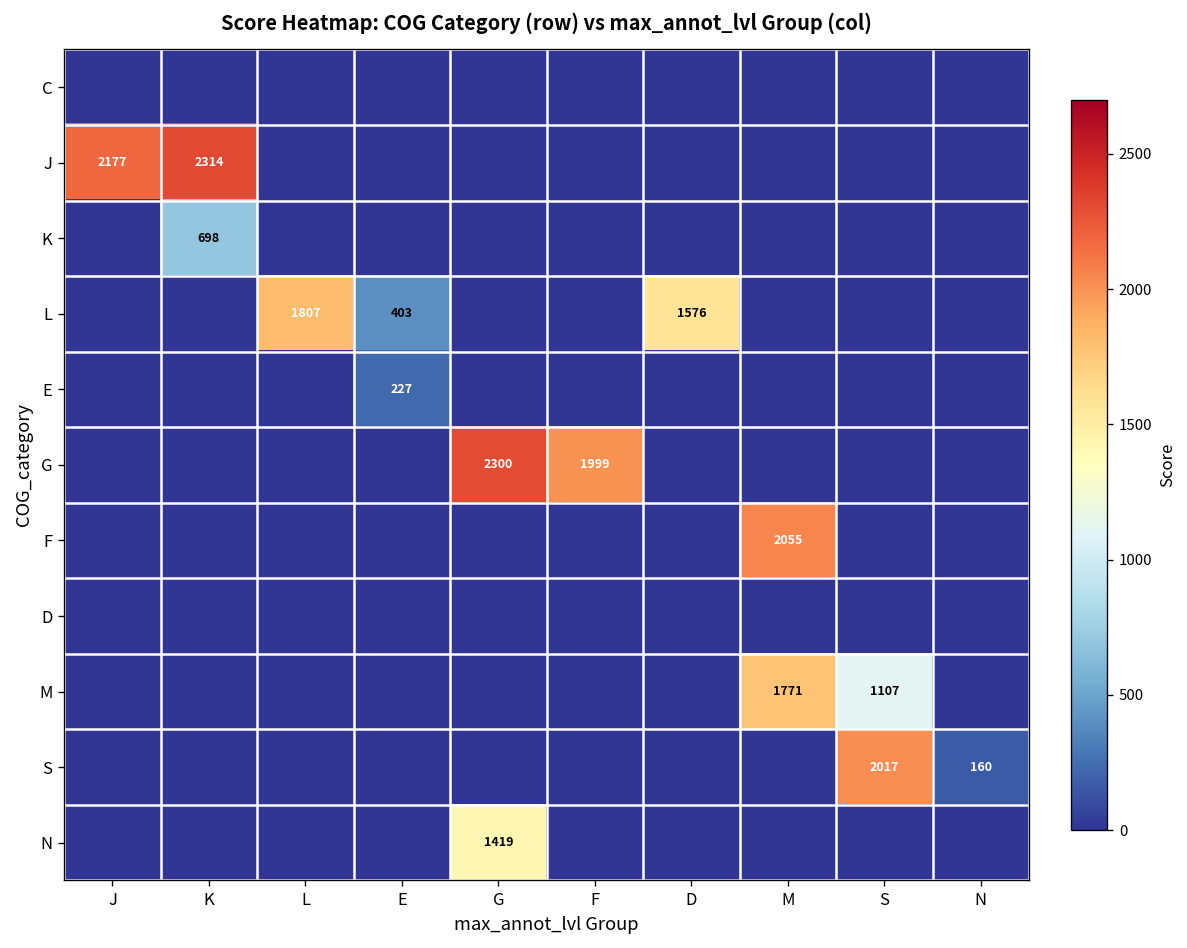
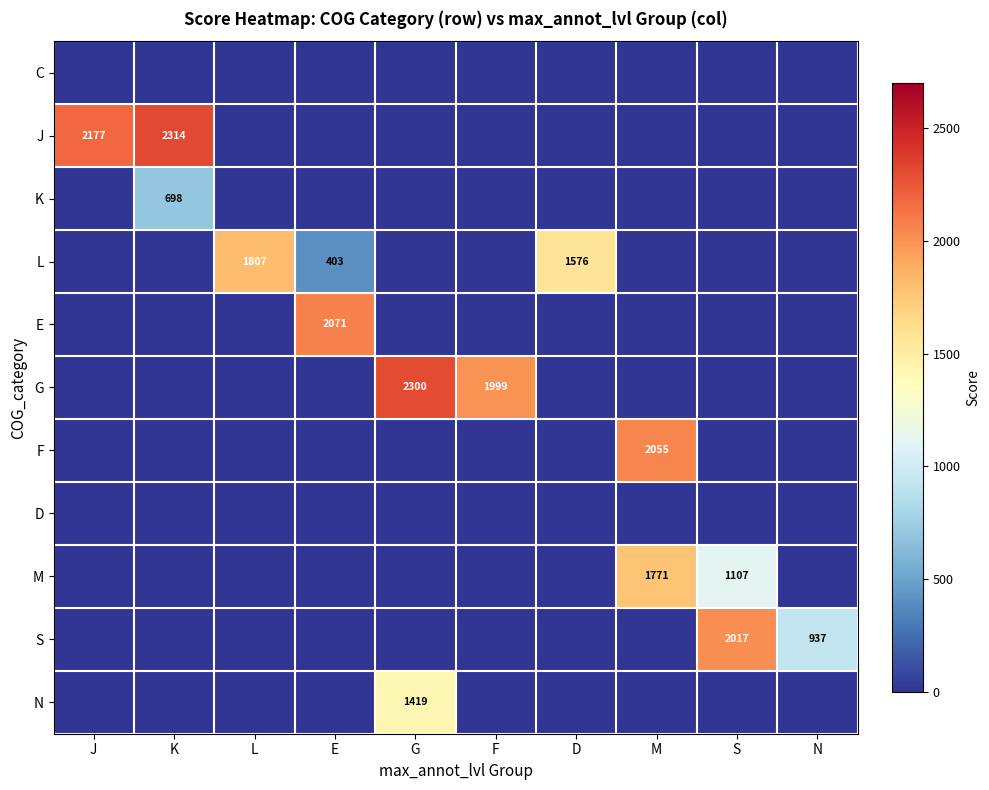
E, E: 227 -> 2071
S, N: 160 -> 937
